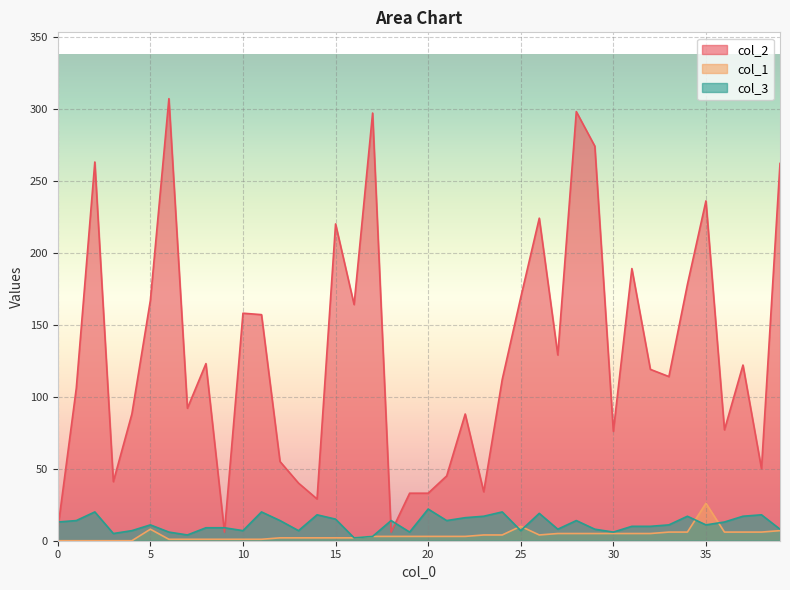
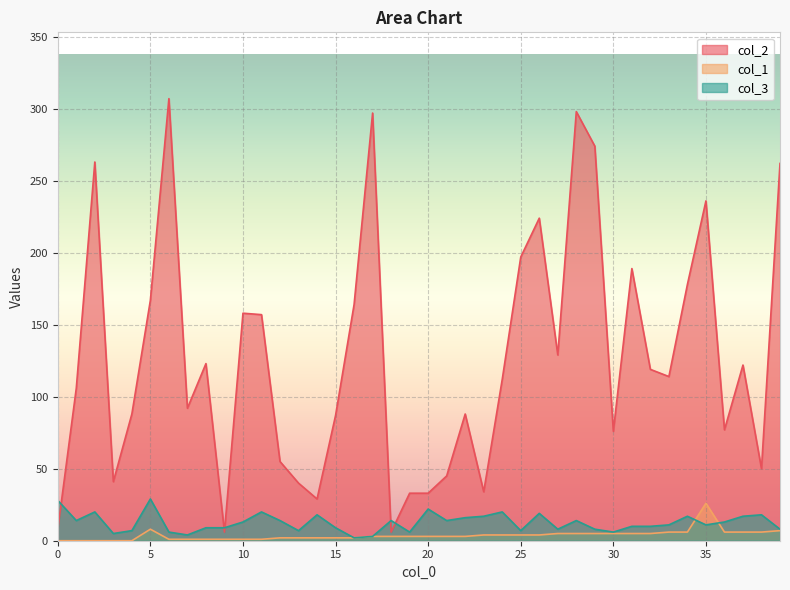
col_3, 0: 13 -> 28
col_3, 5: 11 -> 29
col_3, 10: 7 -> 13
col_2, 15: 220 -> 87
col_3, 15: 15 -> 9
col_2, 25: 169 -> 197
col_1, 25: 10 -> 4
